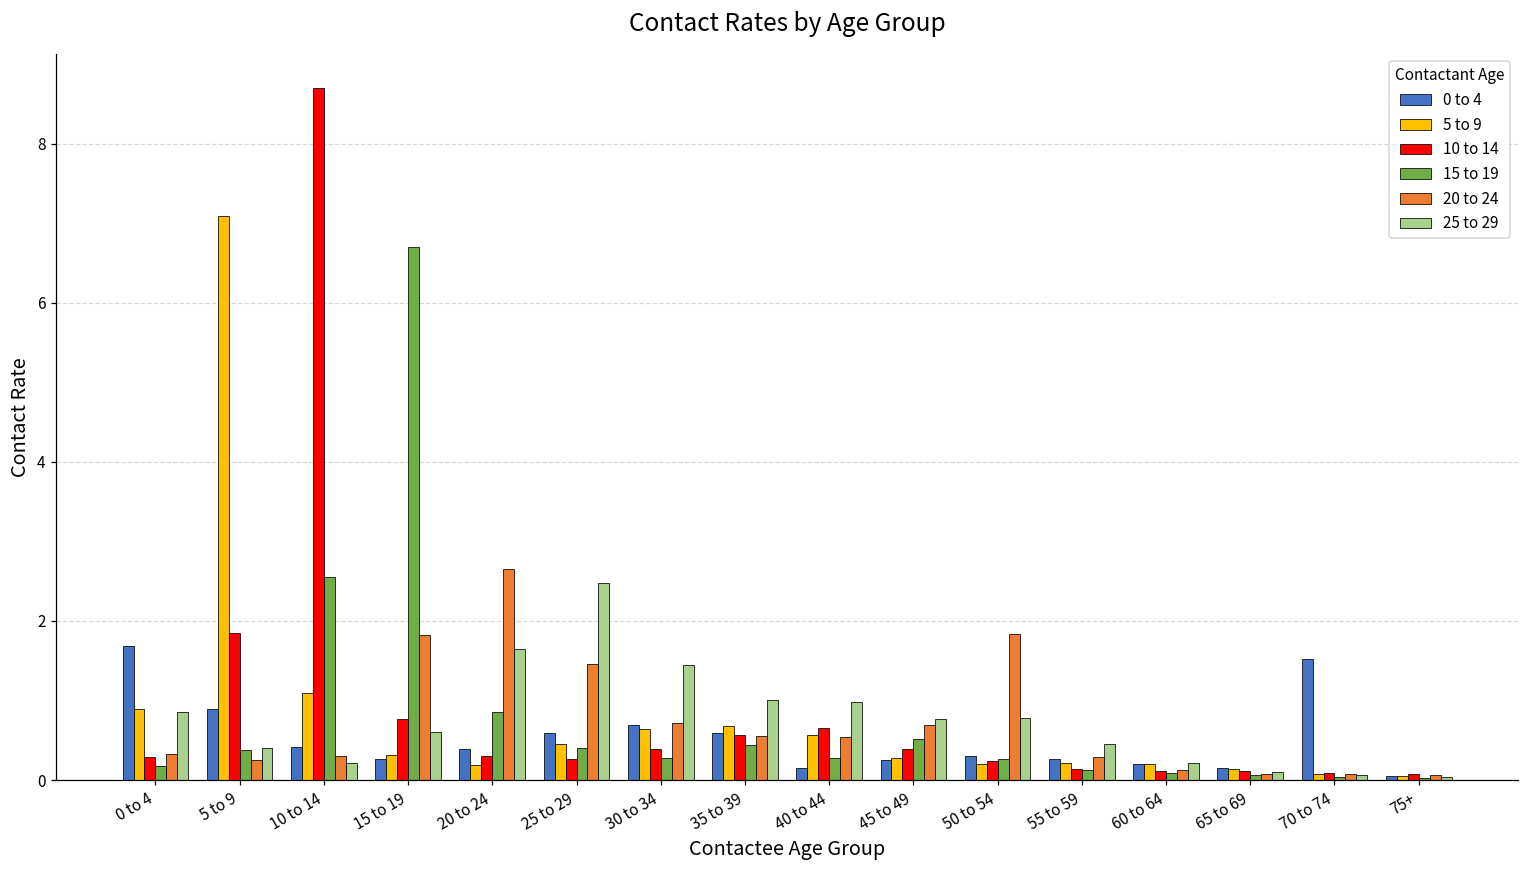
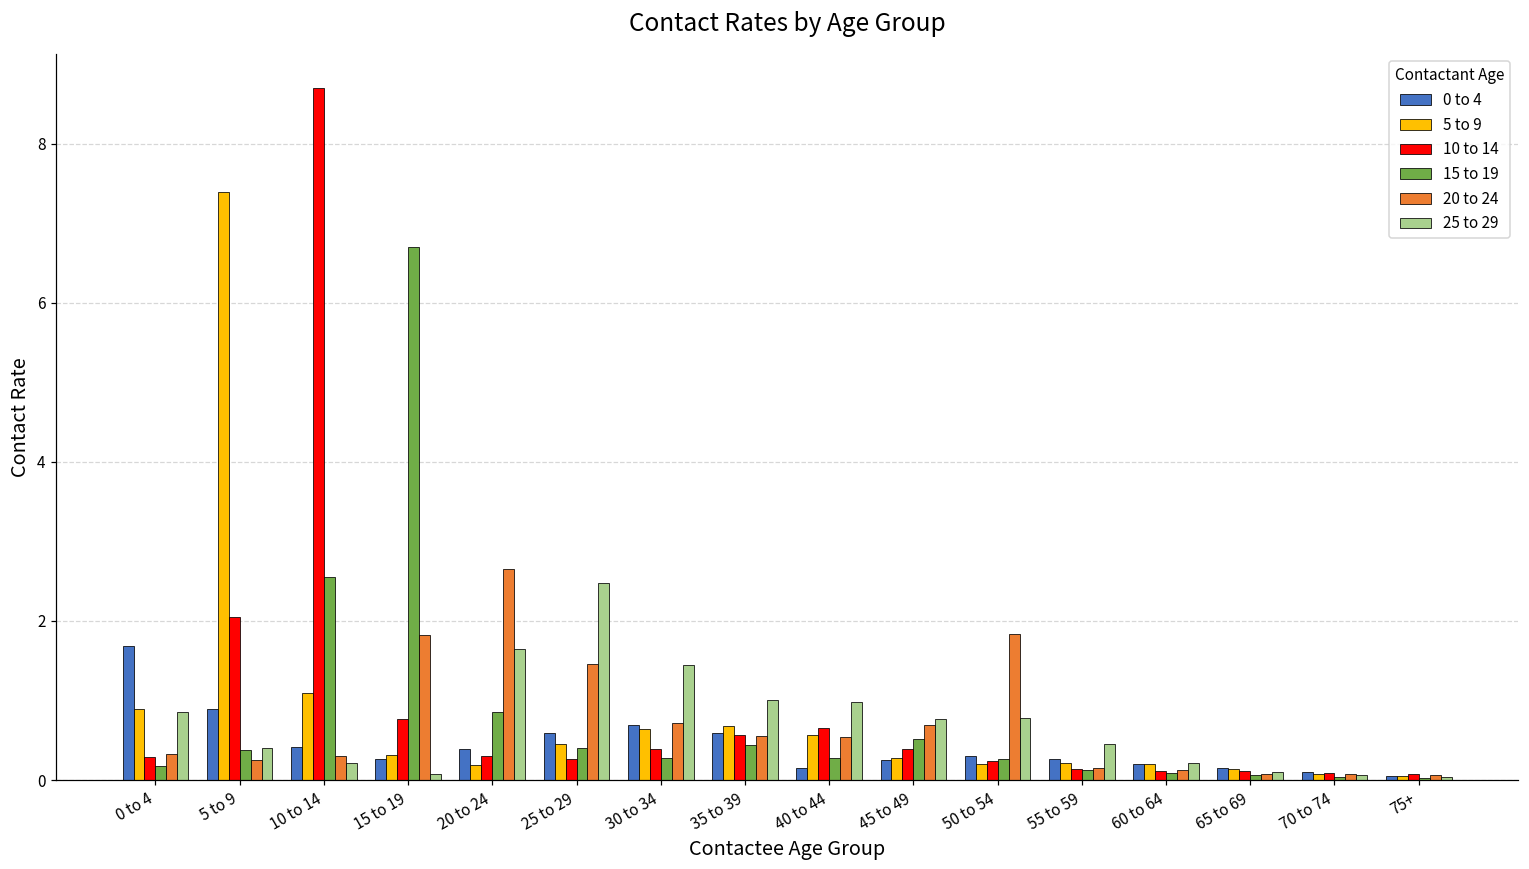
5 to 9, 5 to 9: 7.1 -> 7.4
10 to 14, 5 to 9: 1.9 -> 2.0
25 to 29, 15 to 19: 0.6 -> 0.1
20 to 24, 55 to 59: 0.3 -> 0.2
0 to 4, 70 to 74: 1.5 -> 0.1
